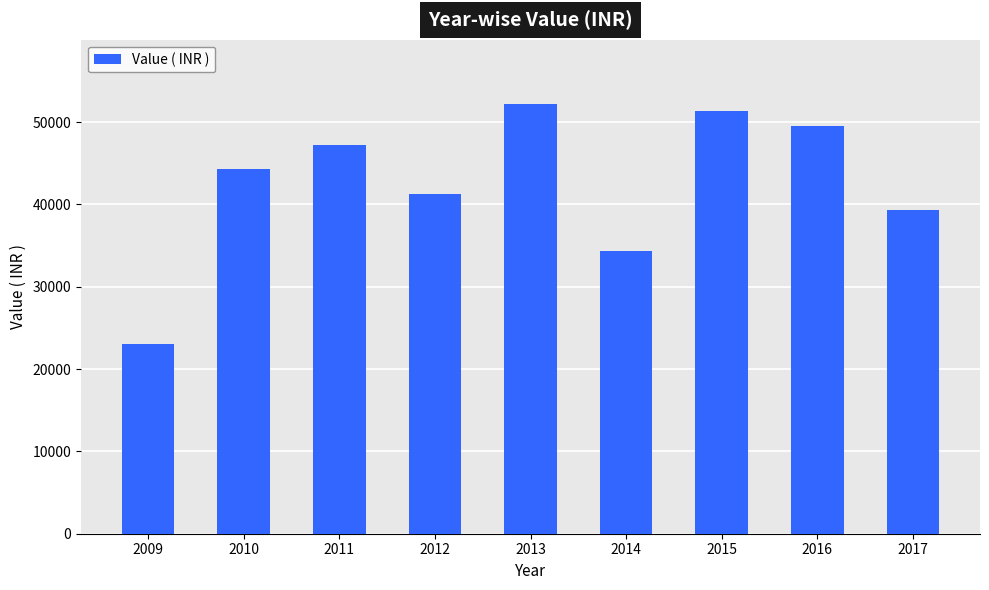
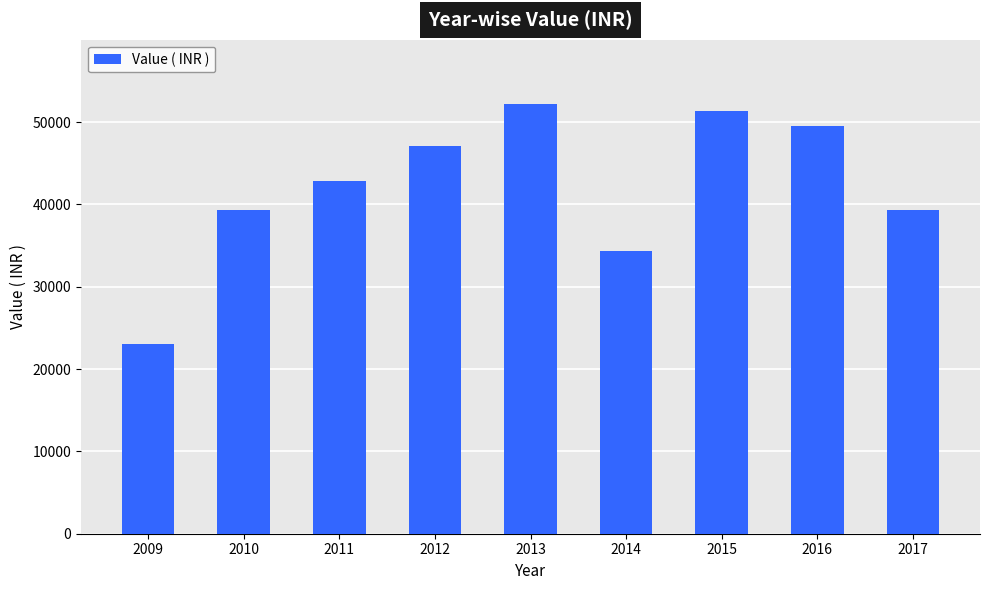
2010: 44000 -> 39000
2011: 47000 -> 43000
2012: 41000 -> 47000
